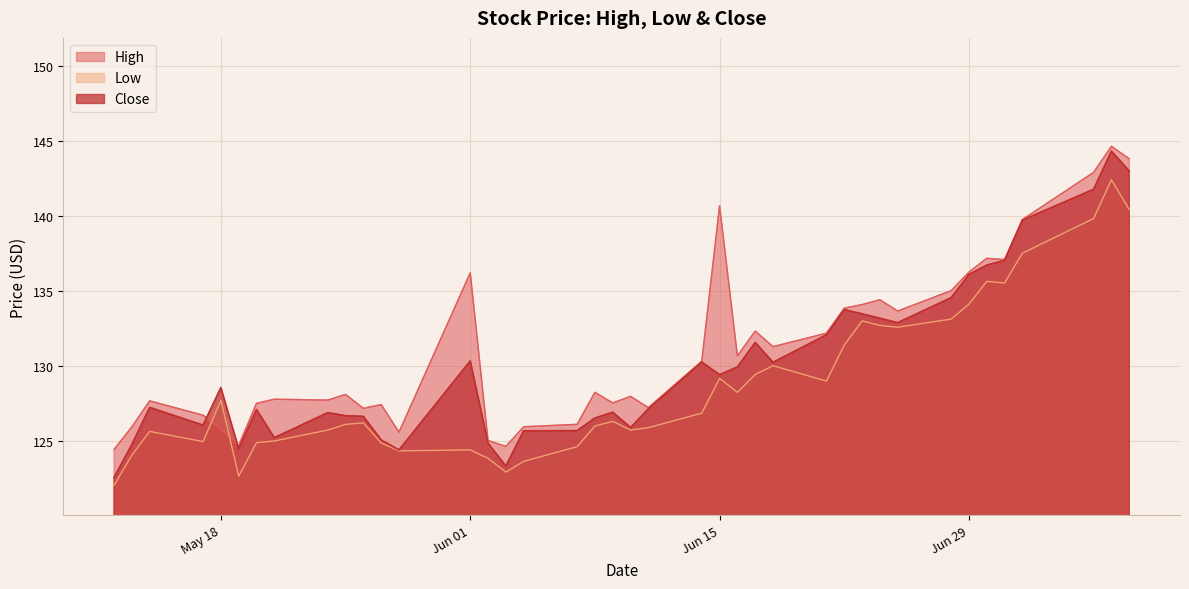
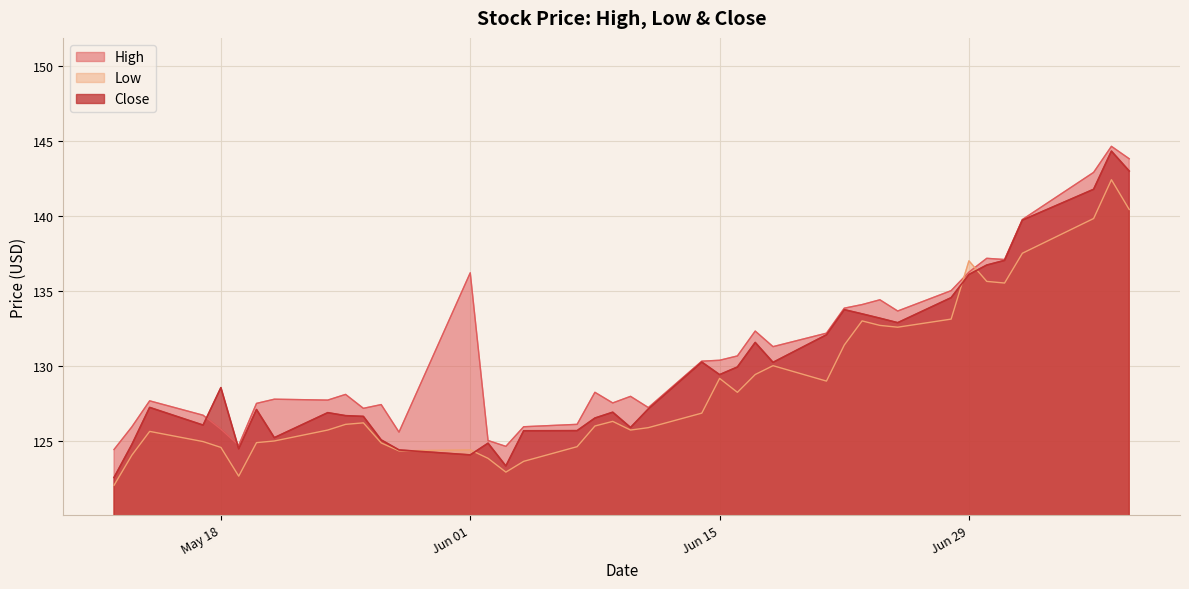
Low, May 18: 127.7 -> 124.6
Close, Jun 01: 130.4 -> 124.1
High, Jun 15: 140.7 -> 130.4
Low, Jun 29: 134.1 -> 137.0
